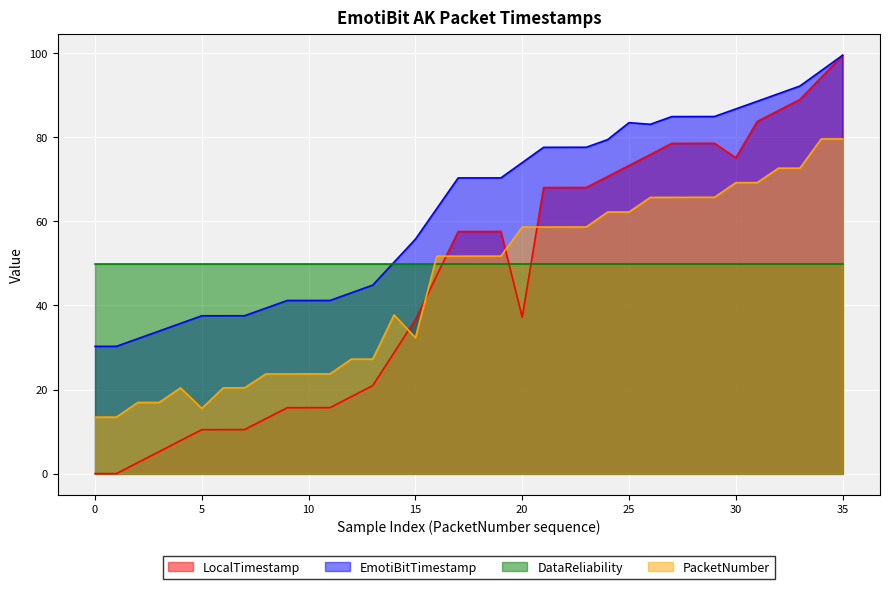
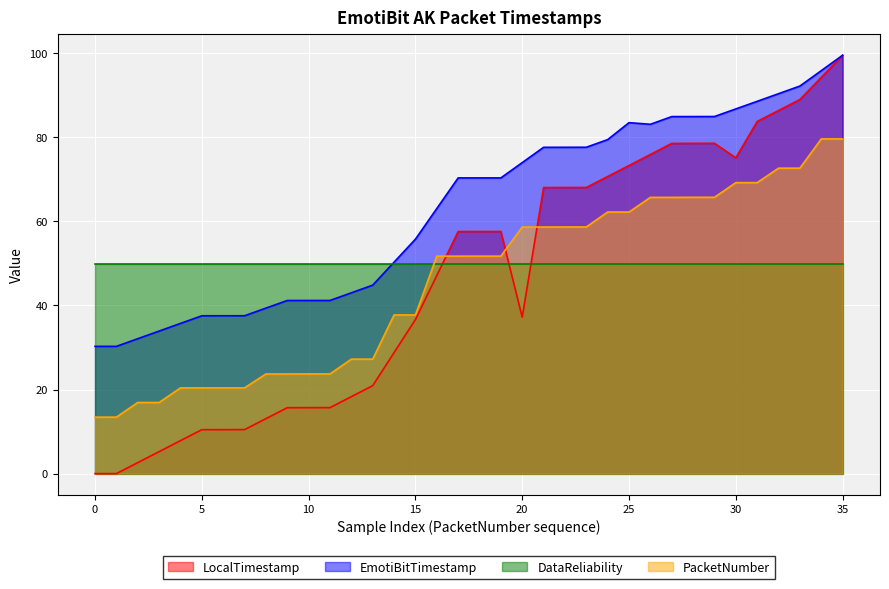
PacketNumber, 5: 15 -> 20
PacketNumber, 15: 32 -> 38
